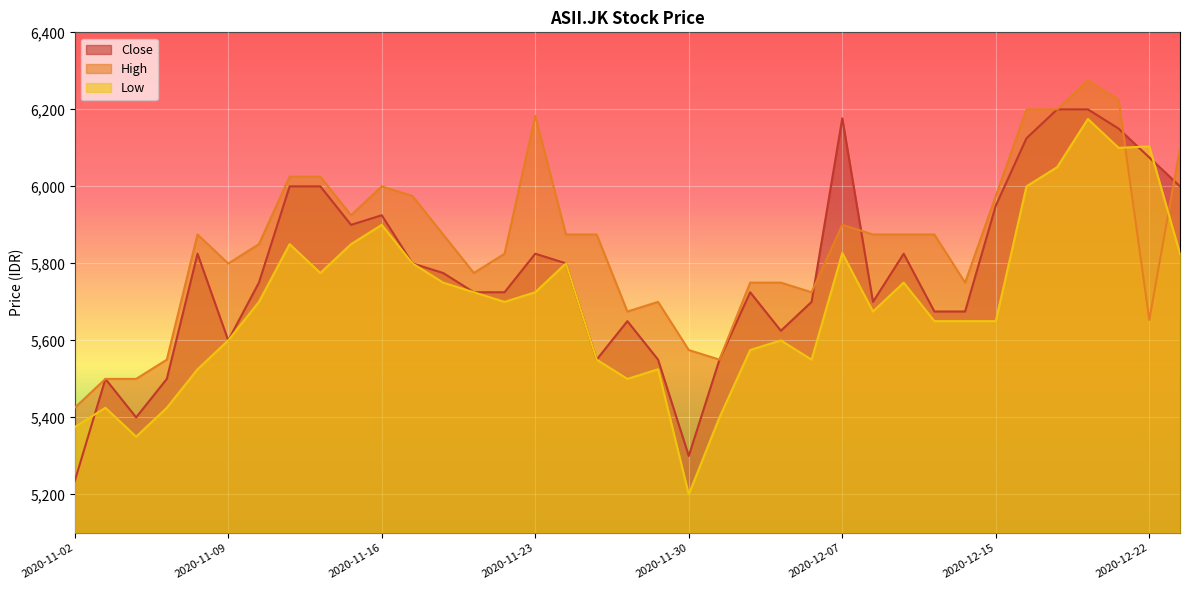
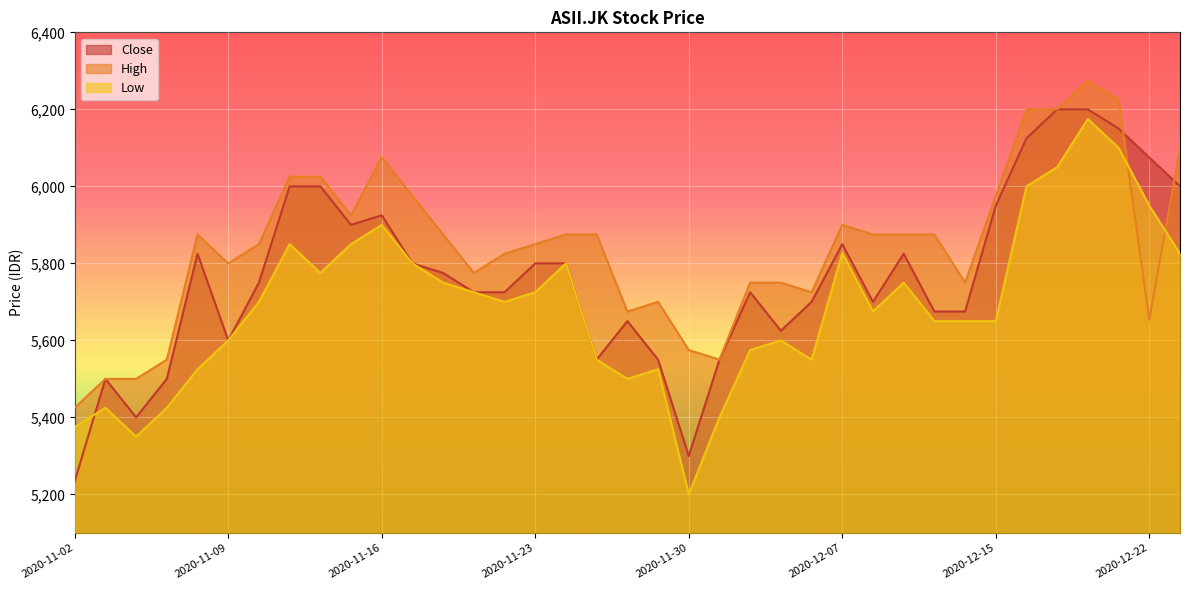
High, 2020-11-16: 6,000 -> 6,080
Close, 2020-11-23: 5,830 -> 5,800
High, 2020-11-23: 6,180 -> 5,850
Close, 2020-12-07: 6,180 -> 5,850
Low, 2020-12-22: 6,100 -> 5,950
